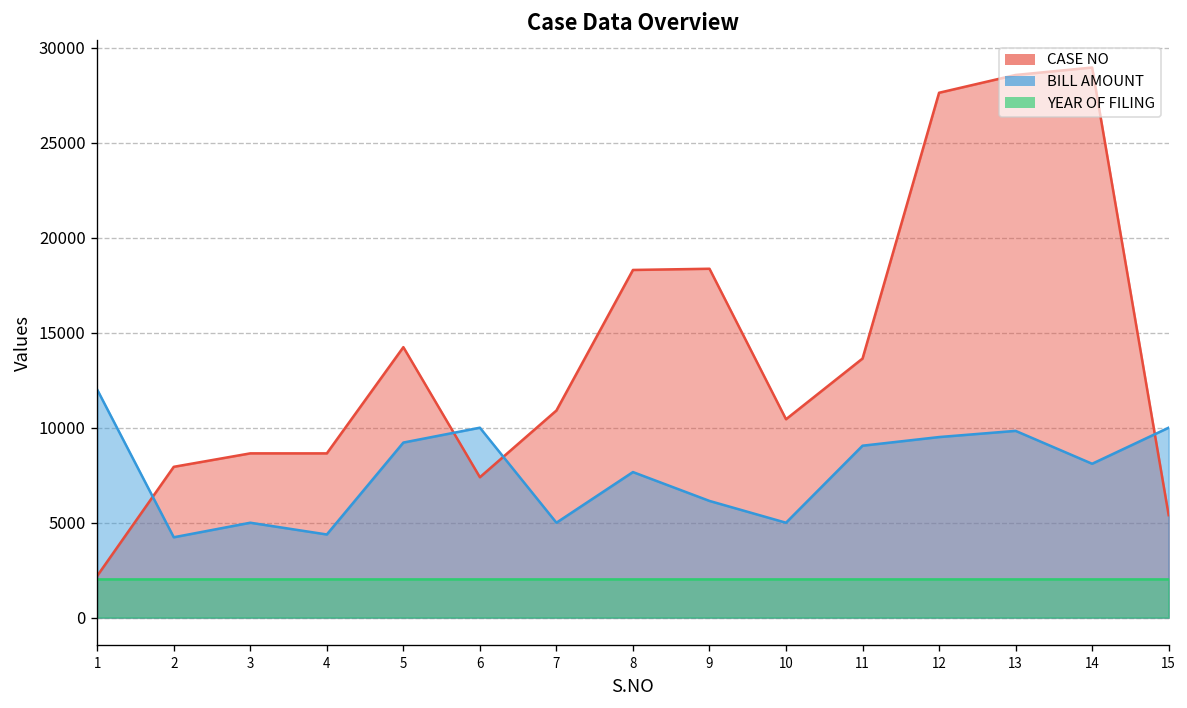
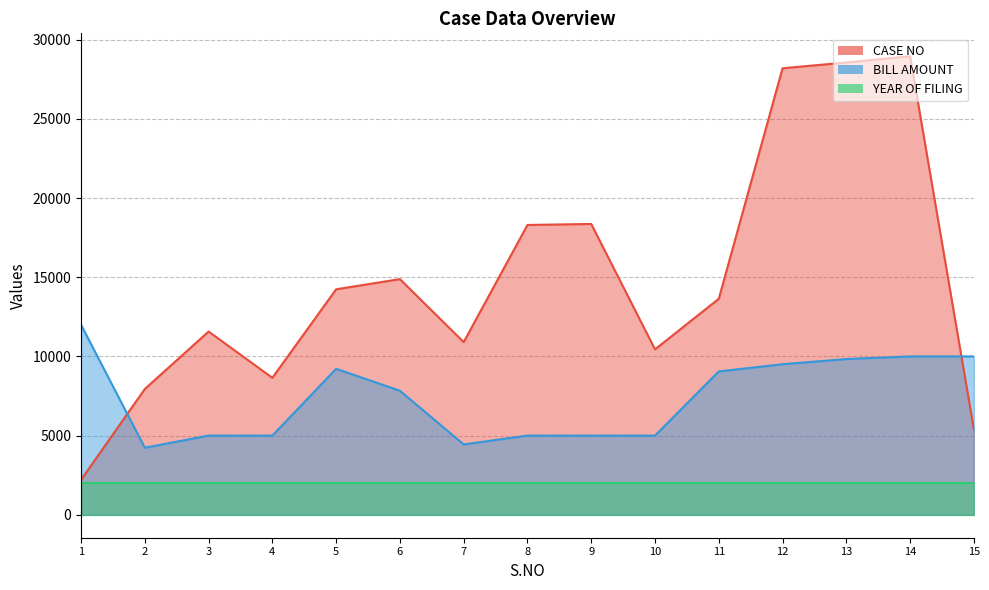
CASE NO, 3: 8700 -> 11600
BILL AMOUNT, 4: 4400 -> 5000
CASE NO, 6: 7400 -> 14900
BILL AMOUNT, 6: 10000 -> 7800
BILL AMOUNT, 7: 5000 -> 4400
BILL AMOUNT, 8: 7700 -> 5000
BILL AMOUNT, 9: 6100 -> 5000
CASE NO, 12: 27600 -> 28200
BILL AMOUNT, 14: 8100 -> 10000
